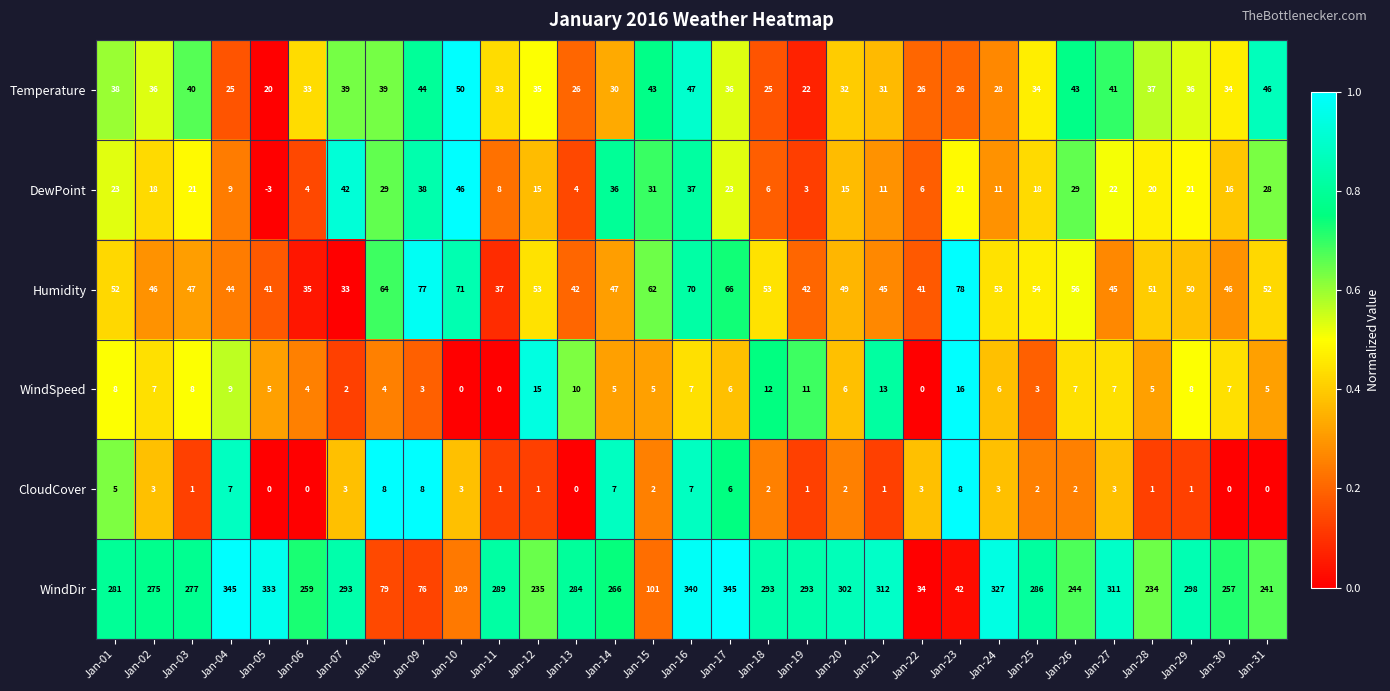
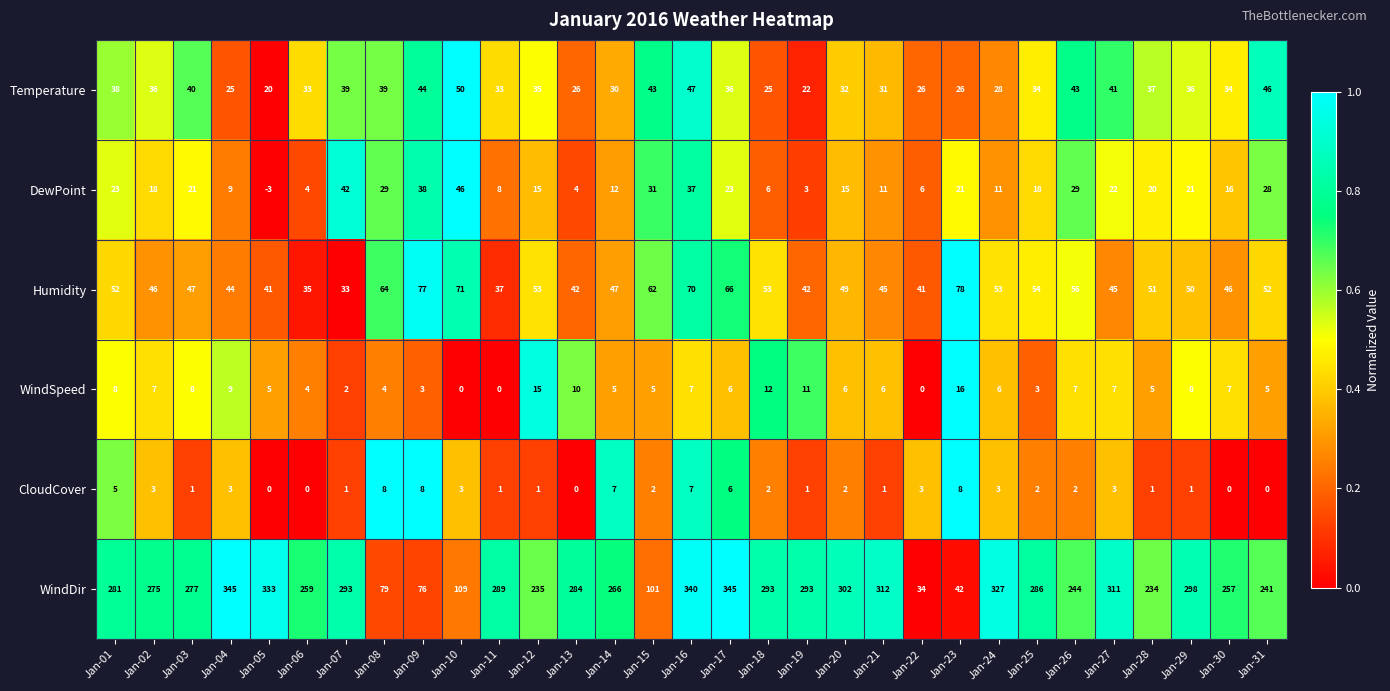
DewPoint, Jan-14: 36 -> 12
WindSpeed, Jan-21: 13 -> 6
CloudCover, Jan-04: 7 -> 3
CloudCover, Jan-07: 3 -> 1
